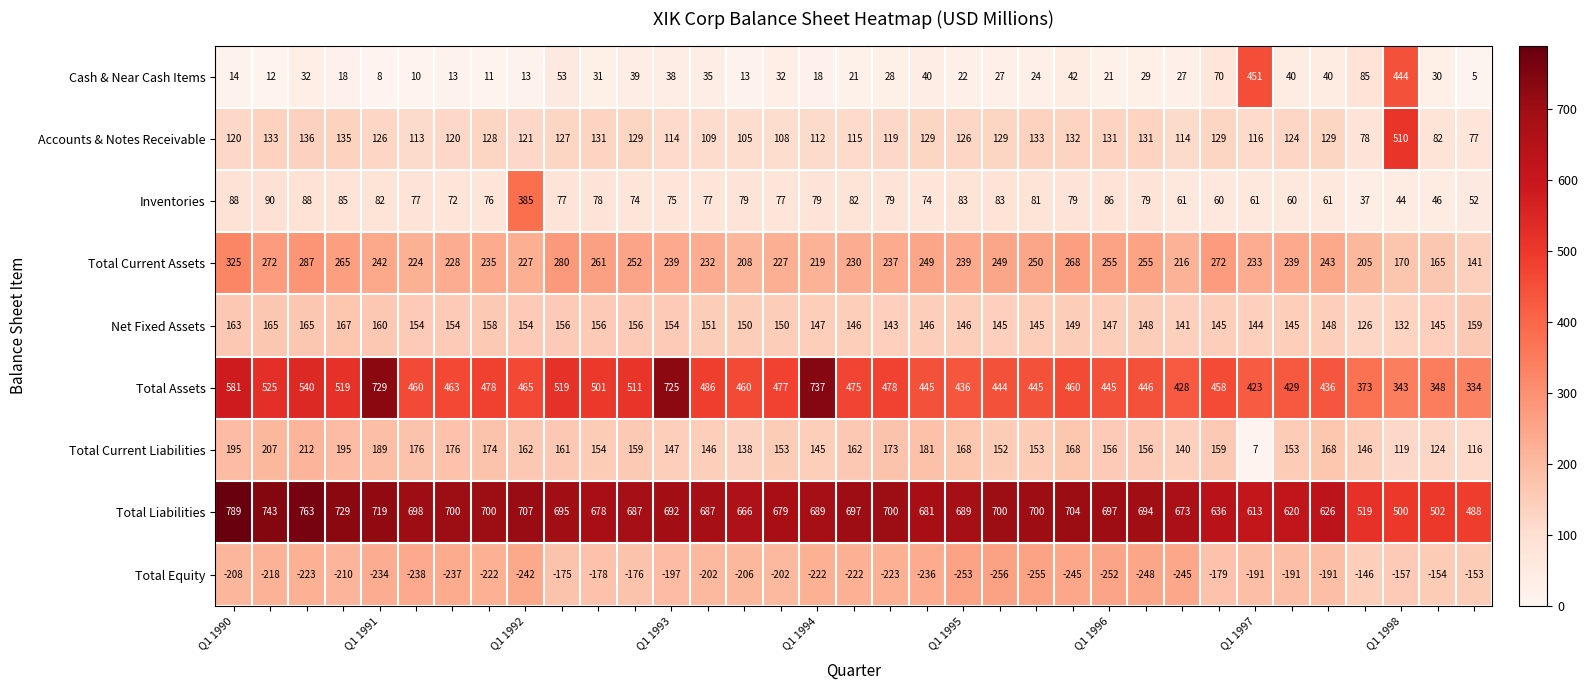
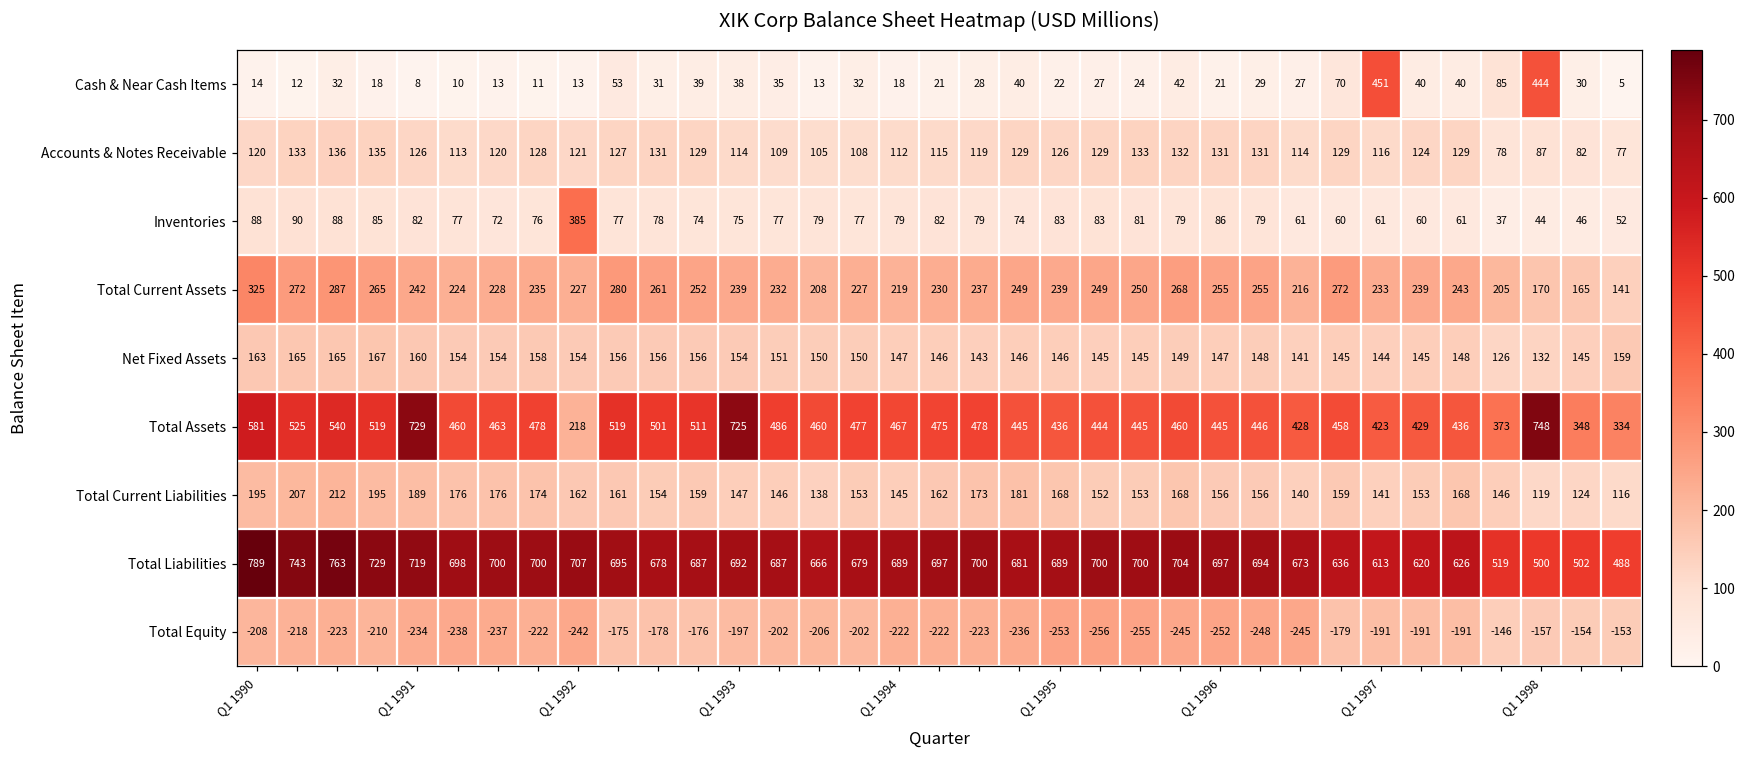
Accounts & Notes Receivable, Q1 1998: 510 -> 87
Total Assets, Q1 1992: 465 -> 218
Total Assets, Q1 1994: 737 -> 467
Total Assets, Q1 1998: 343 -> 748
Total Current Liabilities, Q1 1997: 7 -> 141
